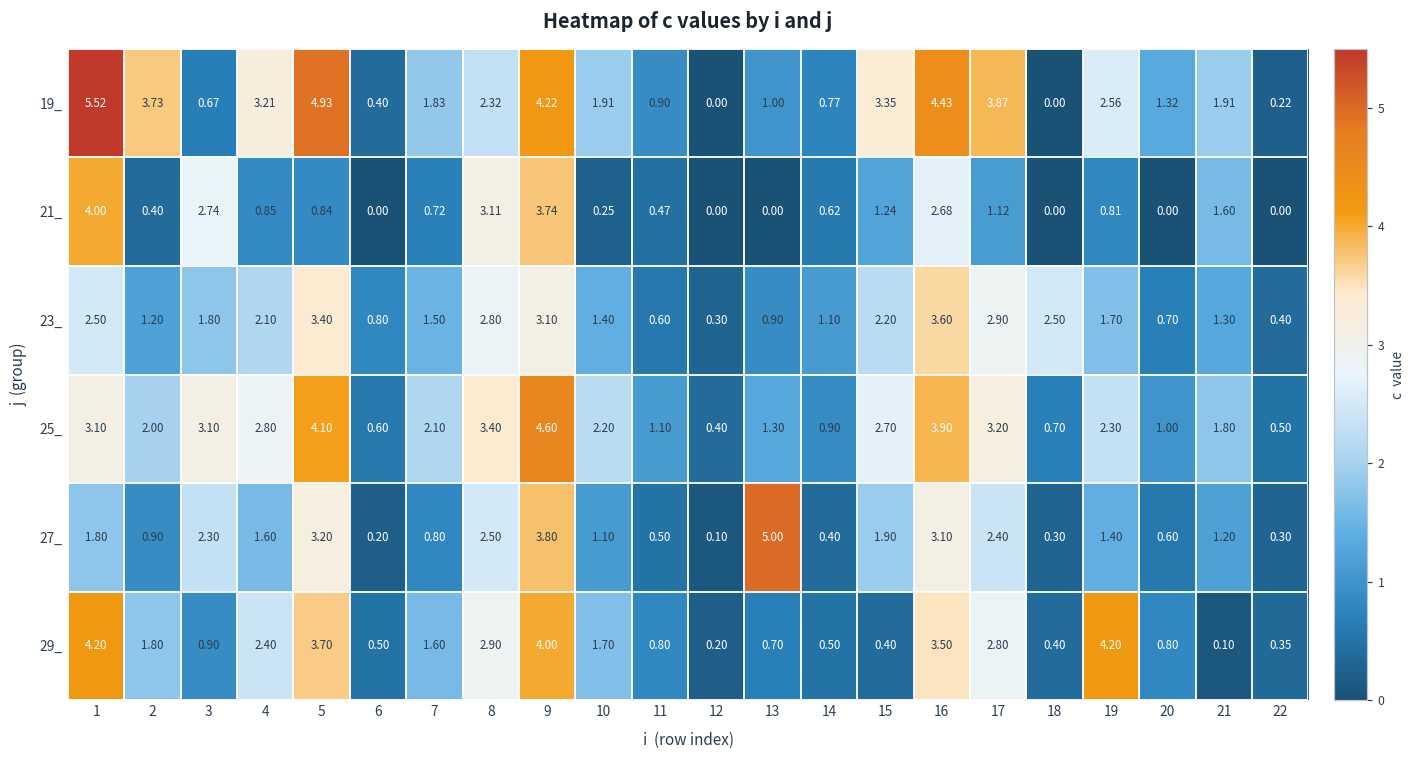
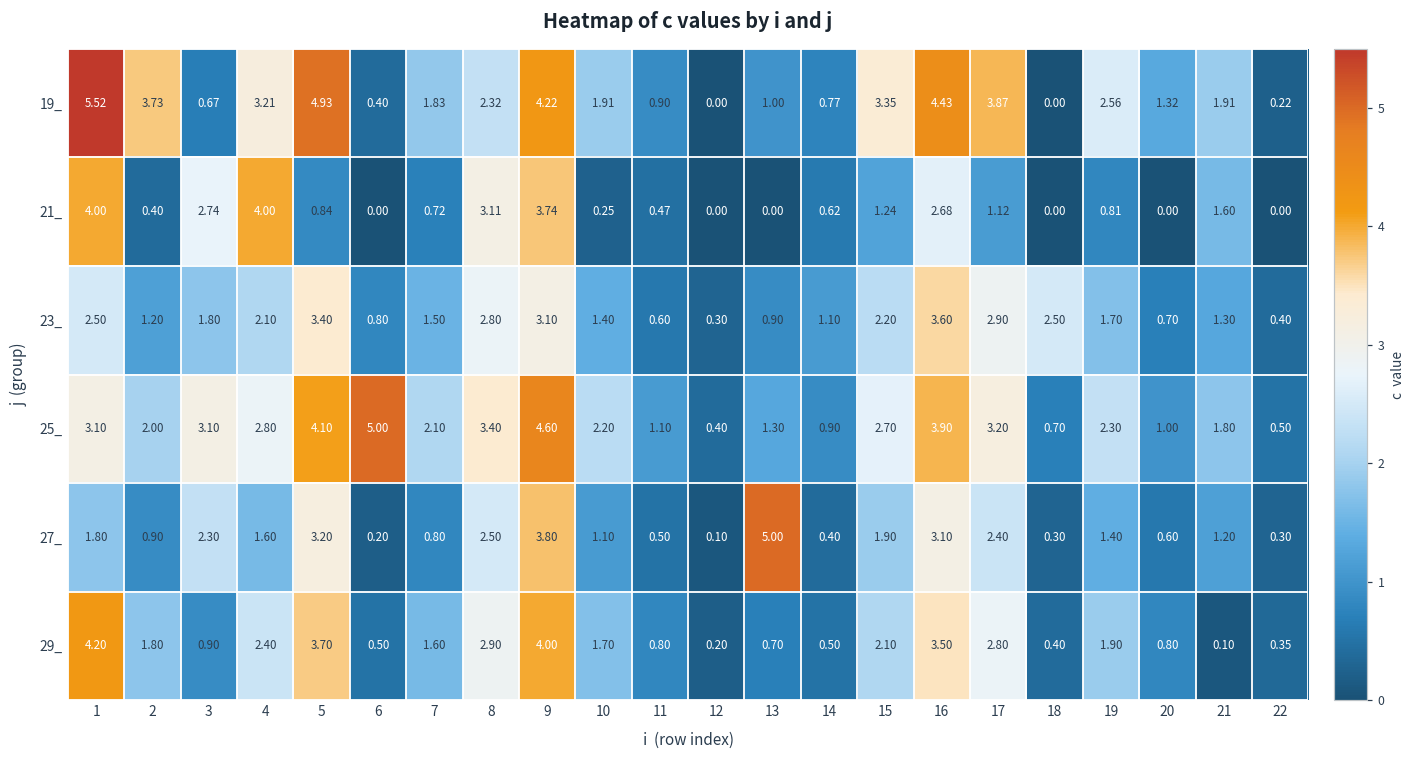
21_, 4: 0.85 -> 4.00
25_, 6: 0.60 -> 5.00
29_, 15: 0.40 -> 2.10
29_, 19: 4.20 -> 1.90
